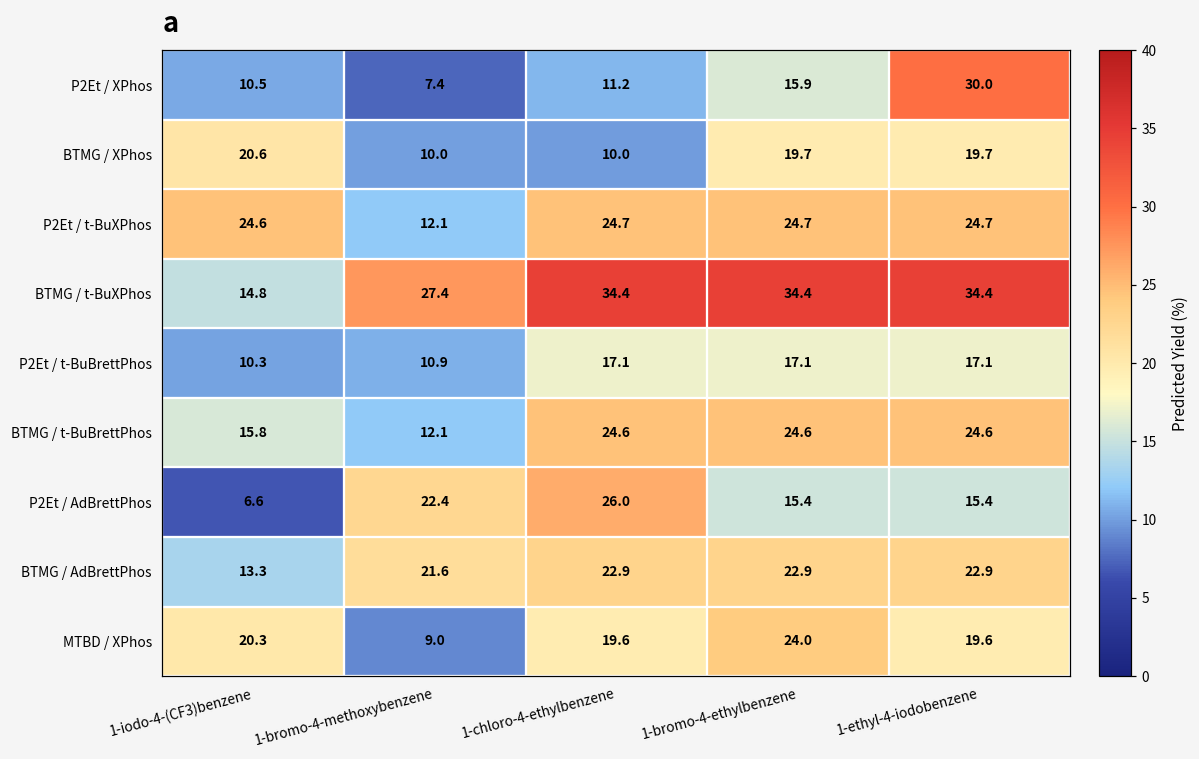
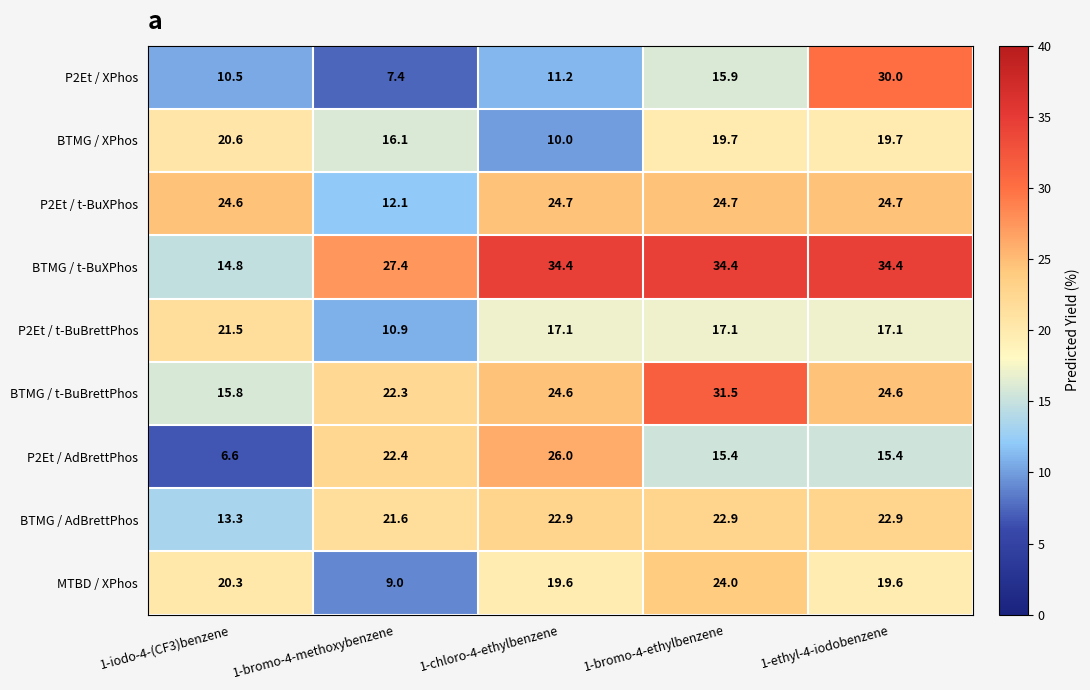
BTMG / XPhos, 1-bromo-4-methoxybenzene: 10.0 -> 16.1
P2Et / t-BuBrettPhos, 1-iodo-4-(CF3)benzene: 10.3 -> 21.5
BTMG / t-BuBrettPhos, 1-bromo-4-methoxybenzene: 12.1 -> 22.3
BTMG / t-BuBrettPhos, 1-bromo-4-ethylbenzene: 24.6 -> 31.5
